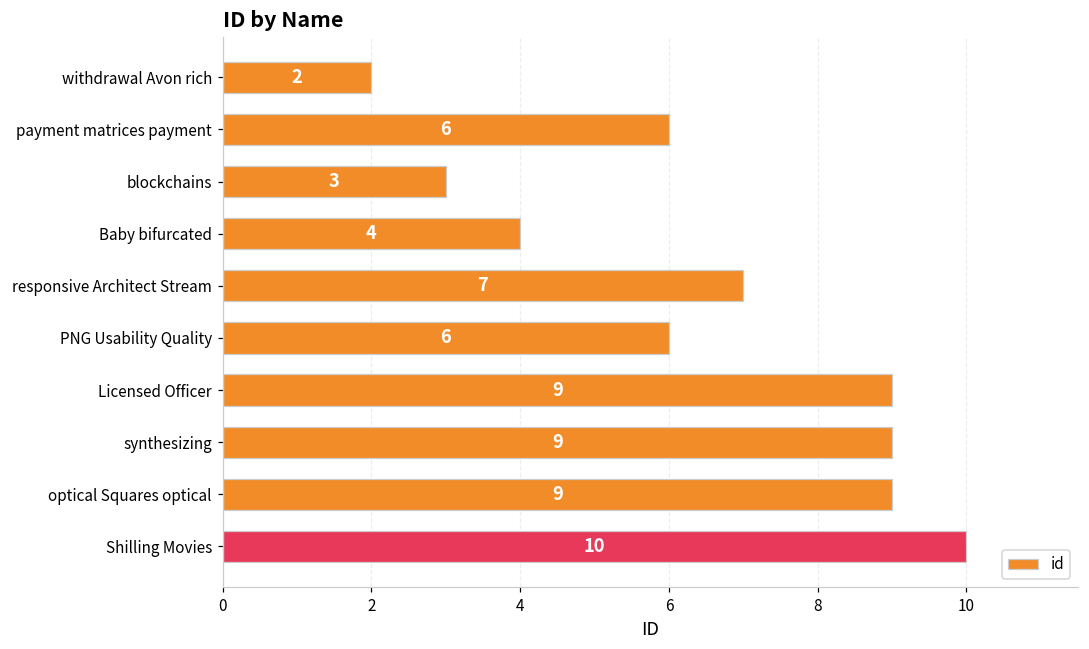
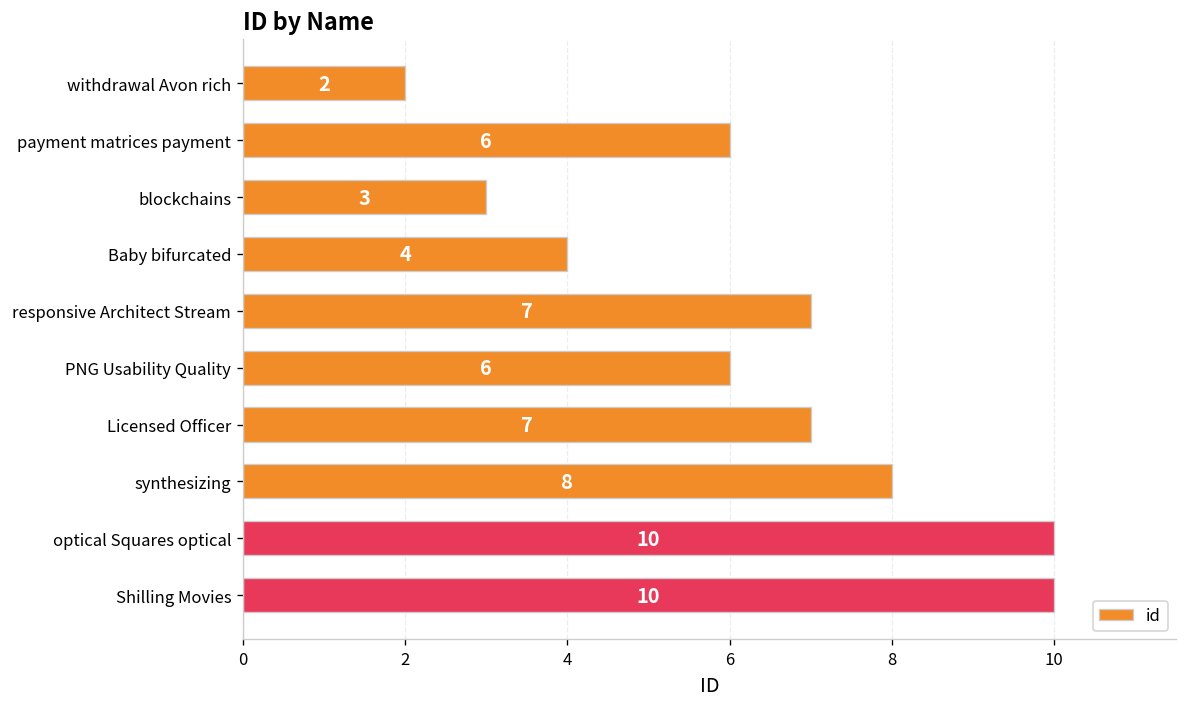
Licensed Officer: 9 -> 7
synthesizing: 9 -> 8
optical Squares optical: 9 -> 10
